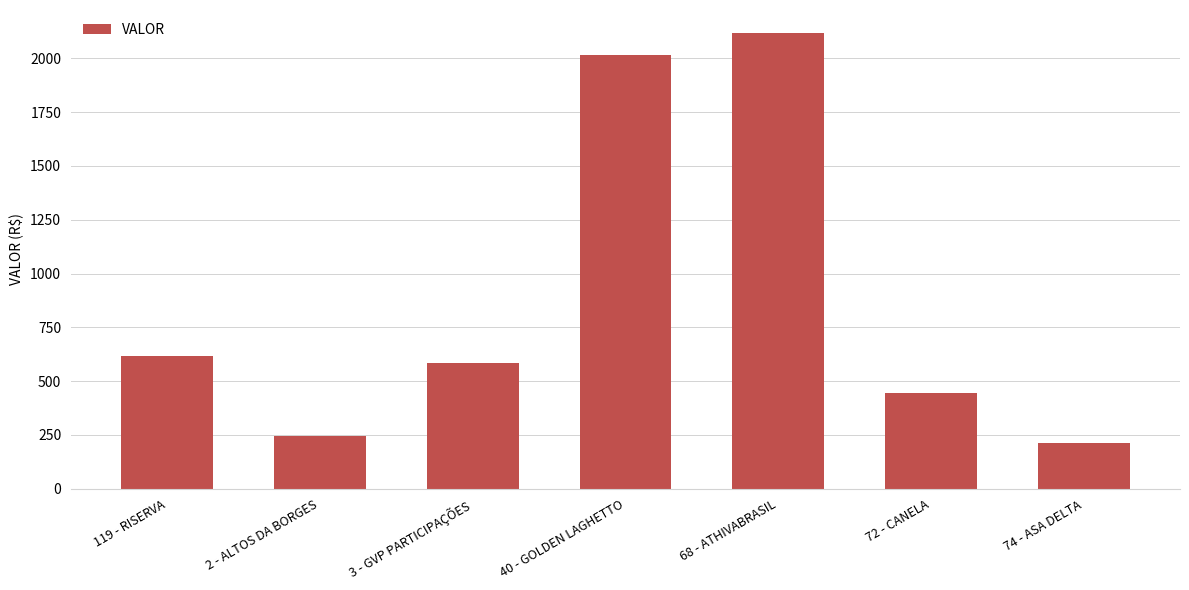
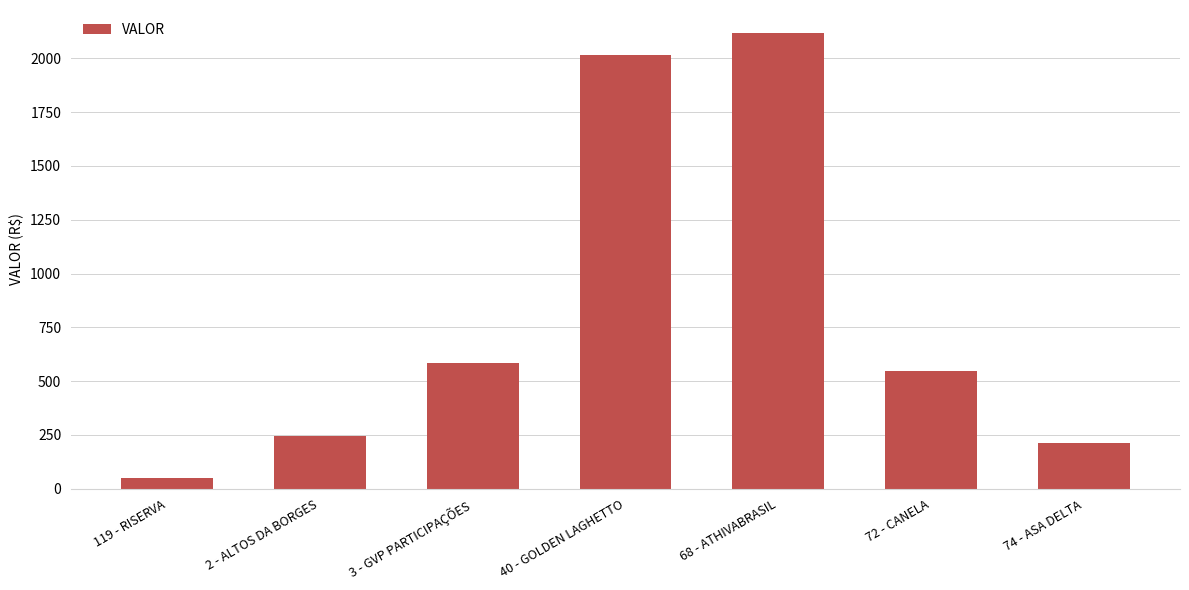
119 - RISERVA: 620 -> 50
72 - CANELA: 440 -> 550
